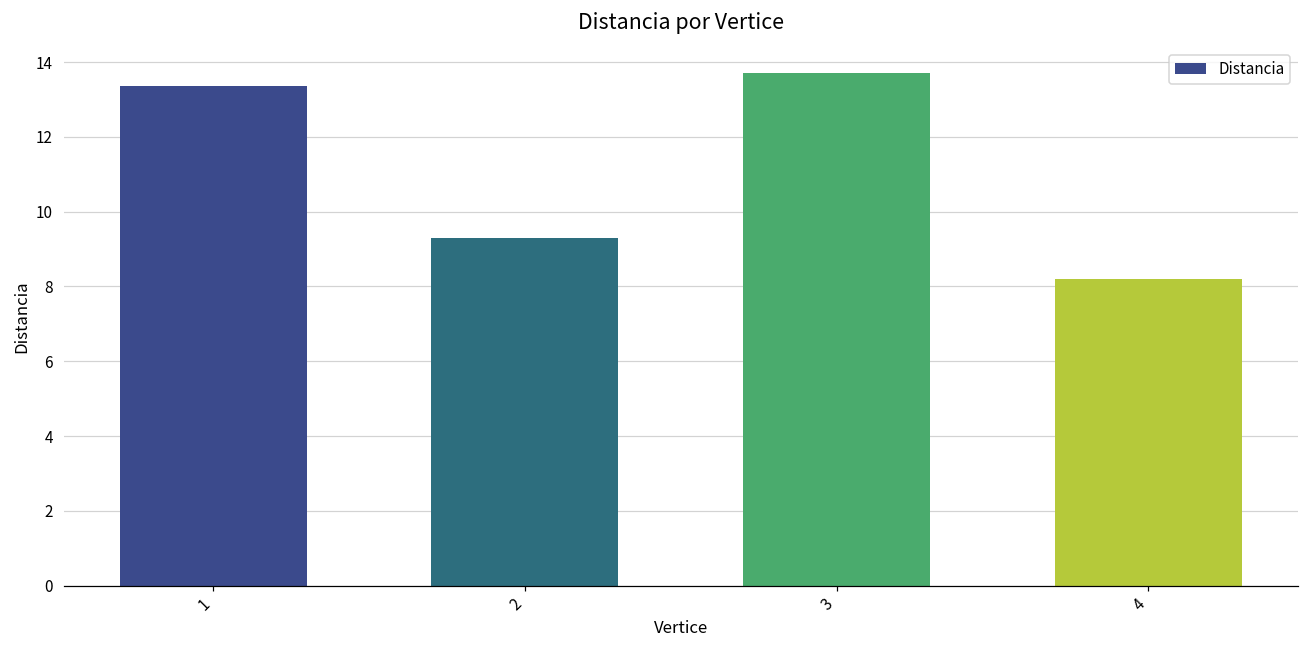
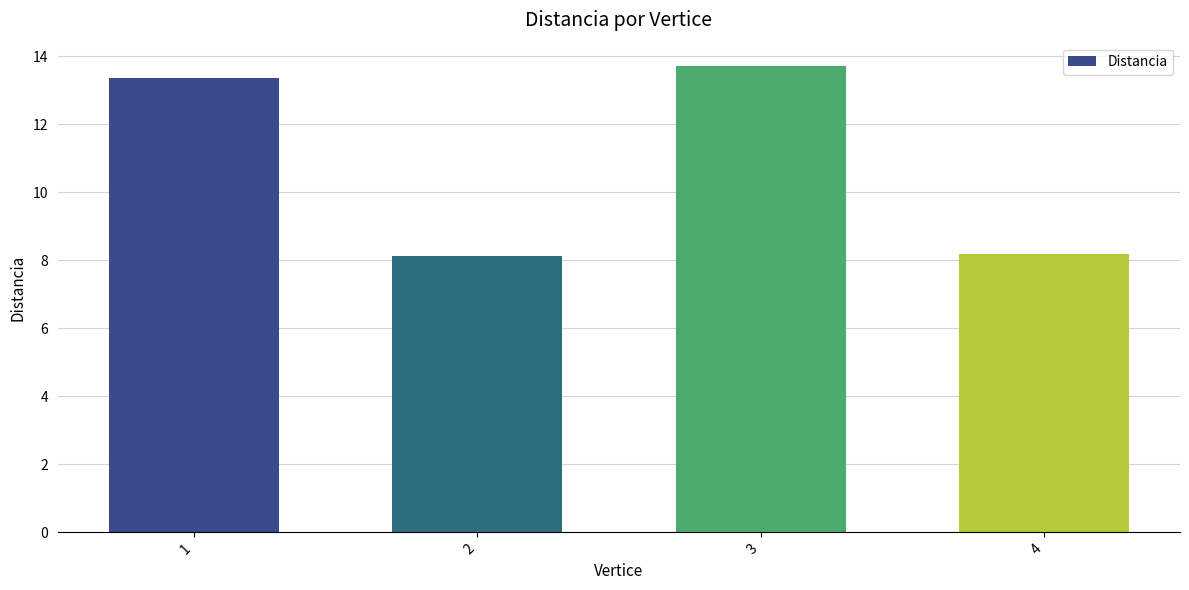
2: 9.3 -> 8.1
